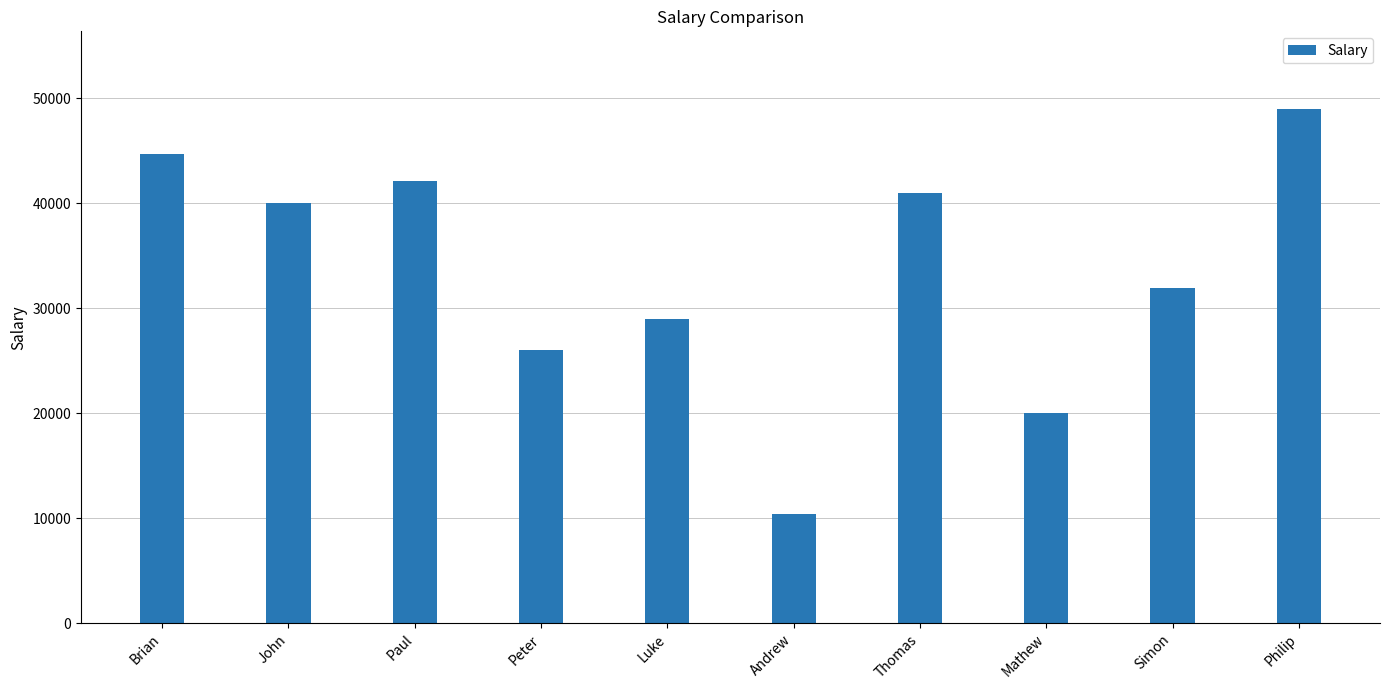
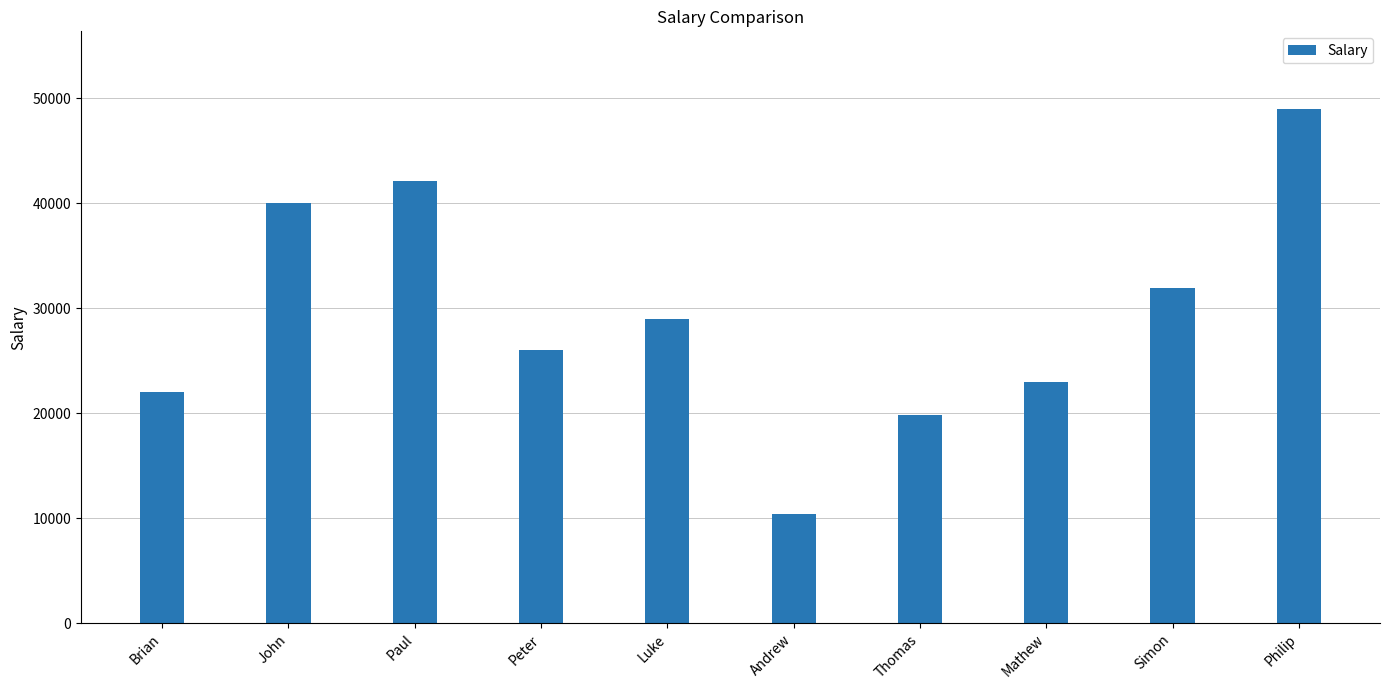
Brian: 44700 -> 22000
Thomas: 41000 -> 19800
Mathew: 20000 -> 23000
